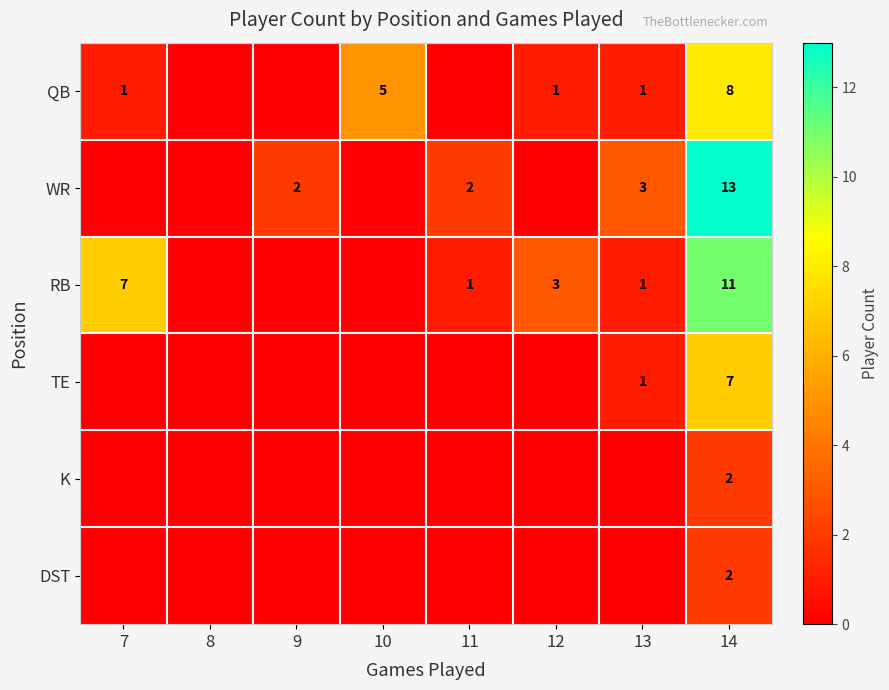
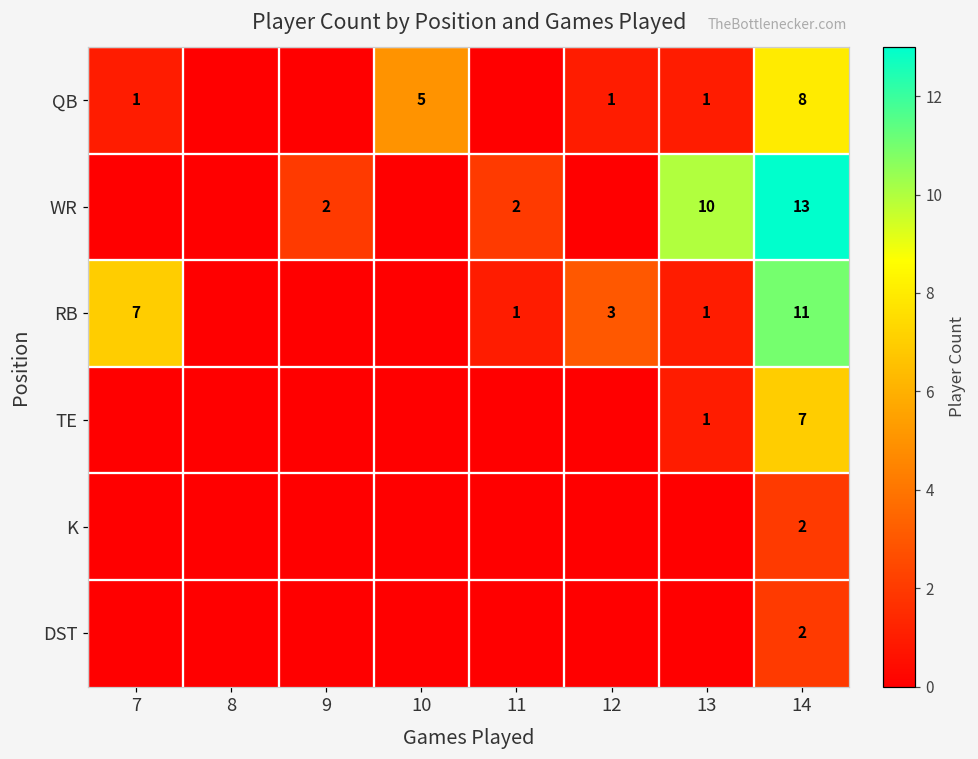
WR, 13: 3 -> 10
